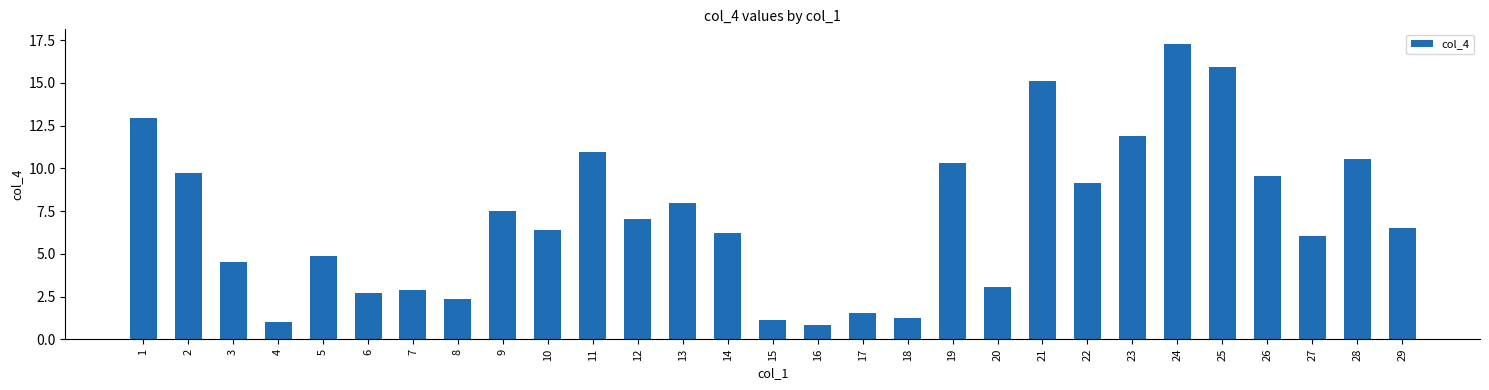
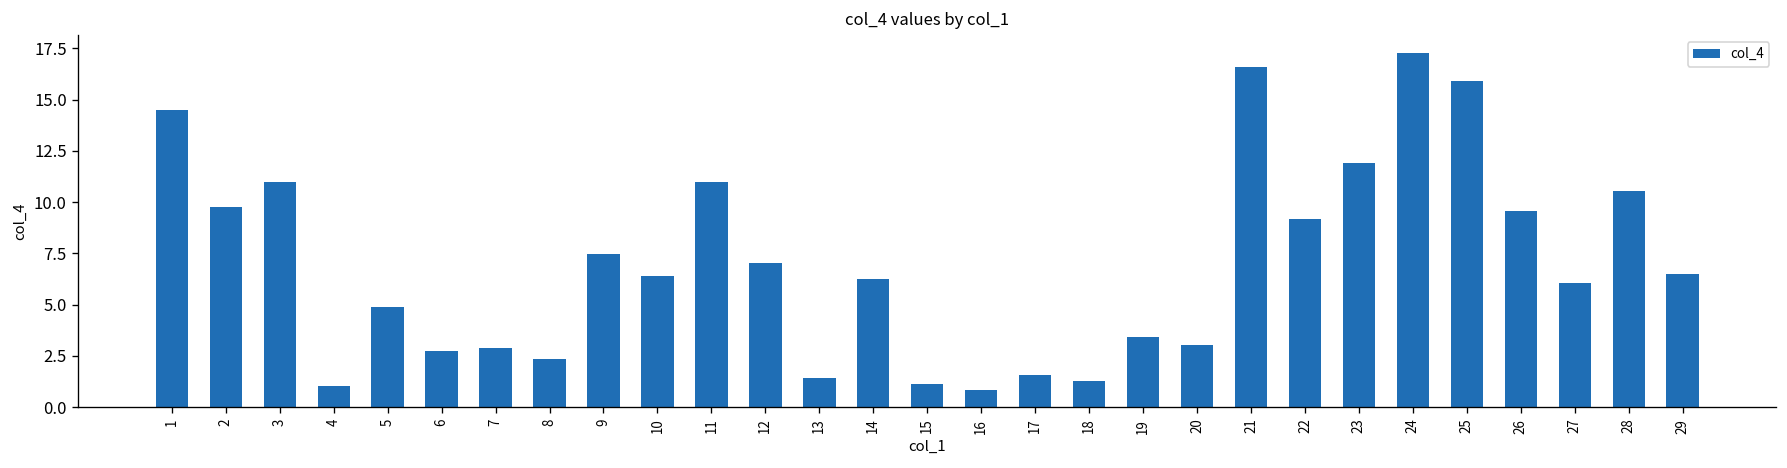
1: 13.0 -> 14.5
3: 4.5 -> 11.0
13: 8.0 -> 1.4
19: 10.3 -> 3.4
21: 15.1 -> 16.6
